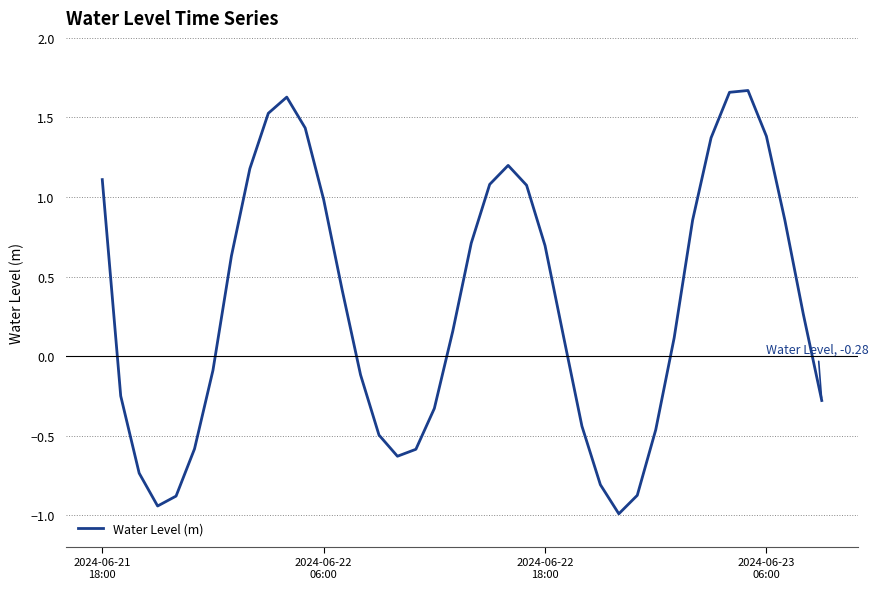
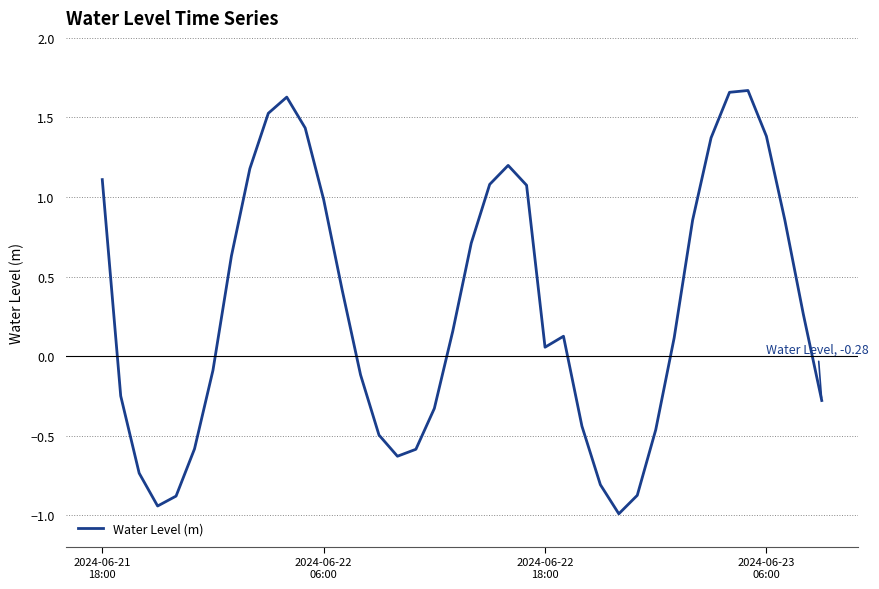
2024-06-22 18:00: 0.69 -> 0.06
